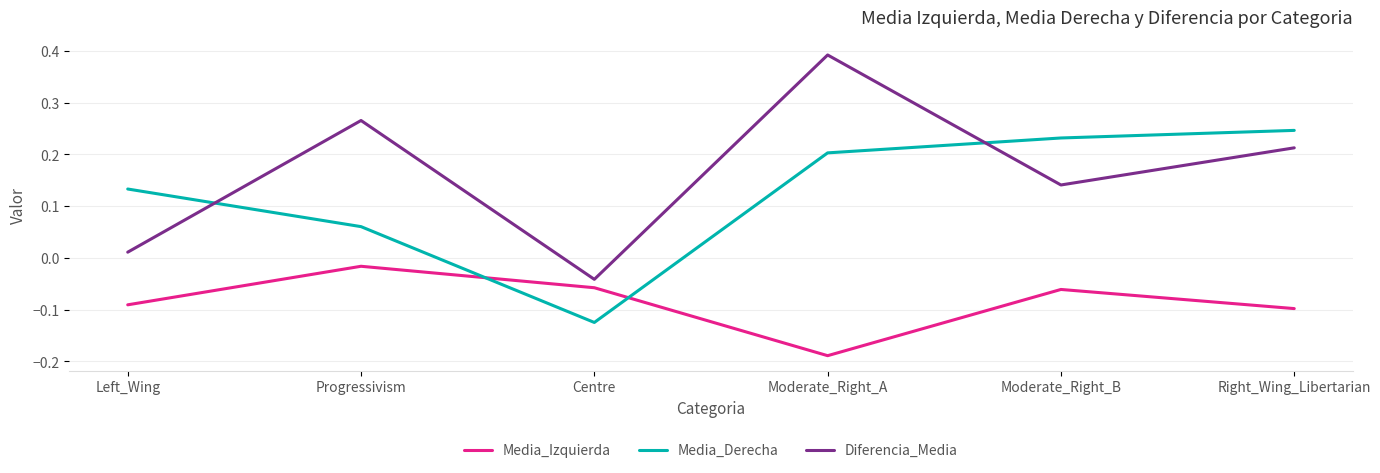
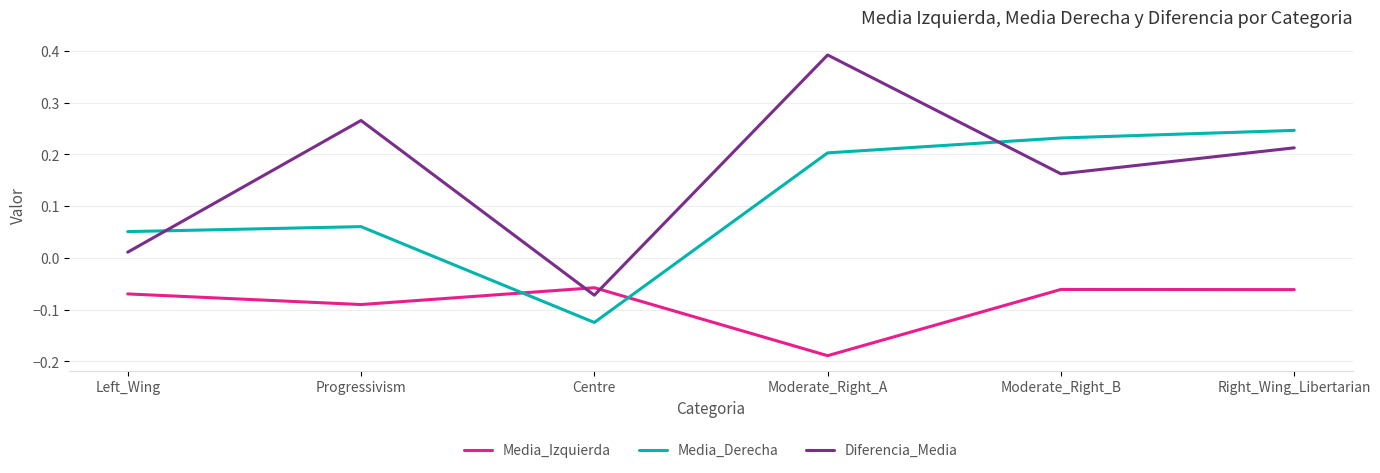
Media_Izquierda, Left_Wing: -0.09 -> -0.07
Media_Derecha, Left_Wing: 0.13 -> 0.05
Media_Izquierda, Progressivism: -0.02 -> -0.09
Diferencia_Media, Centre: -0.04 -> -0.07
Diferencia_Media, Moderate_Right_B: 0.14 -> 0.16
Media_Izquierda, Right_Wing_Libertarian: -0.10 -> -0.06
